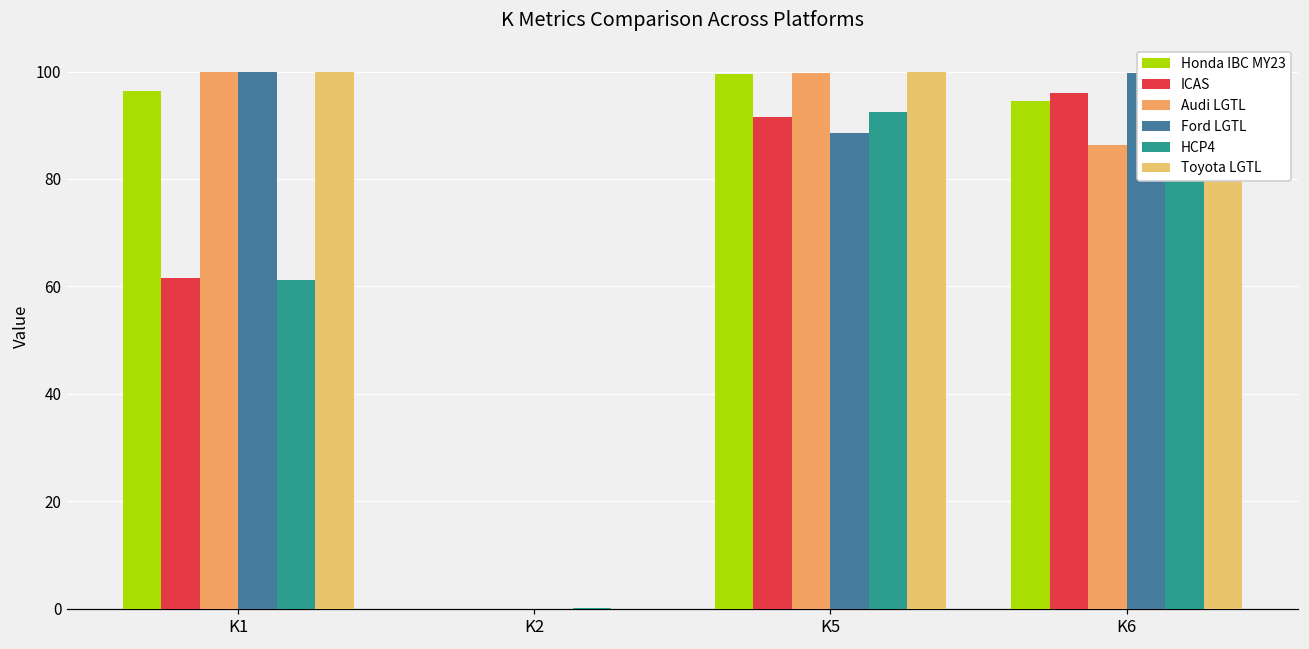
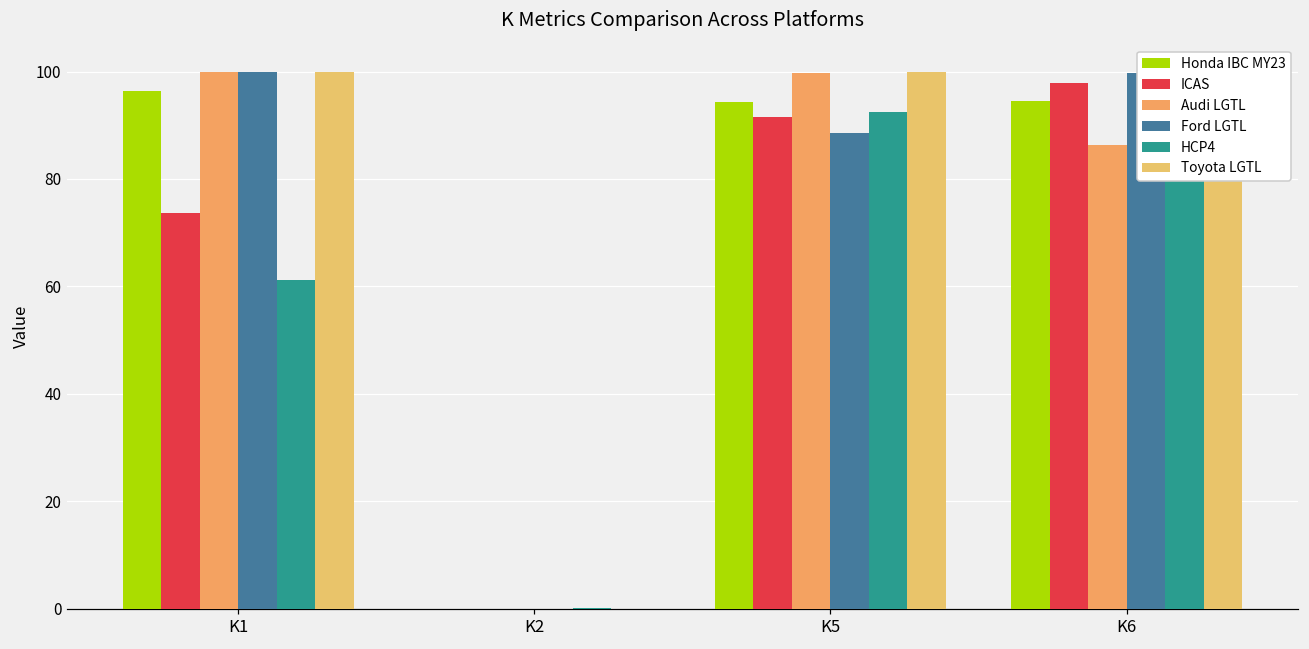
ICAS, K1: 62 -> 74
Honda IBC MY23, K5: 100 -> 94
ICAS, K6: 96 -> 98
